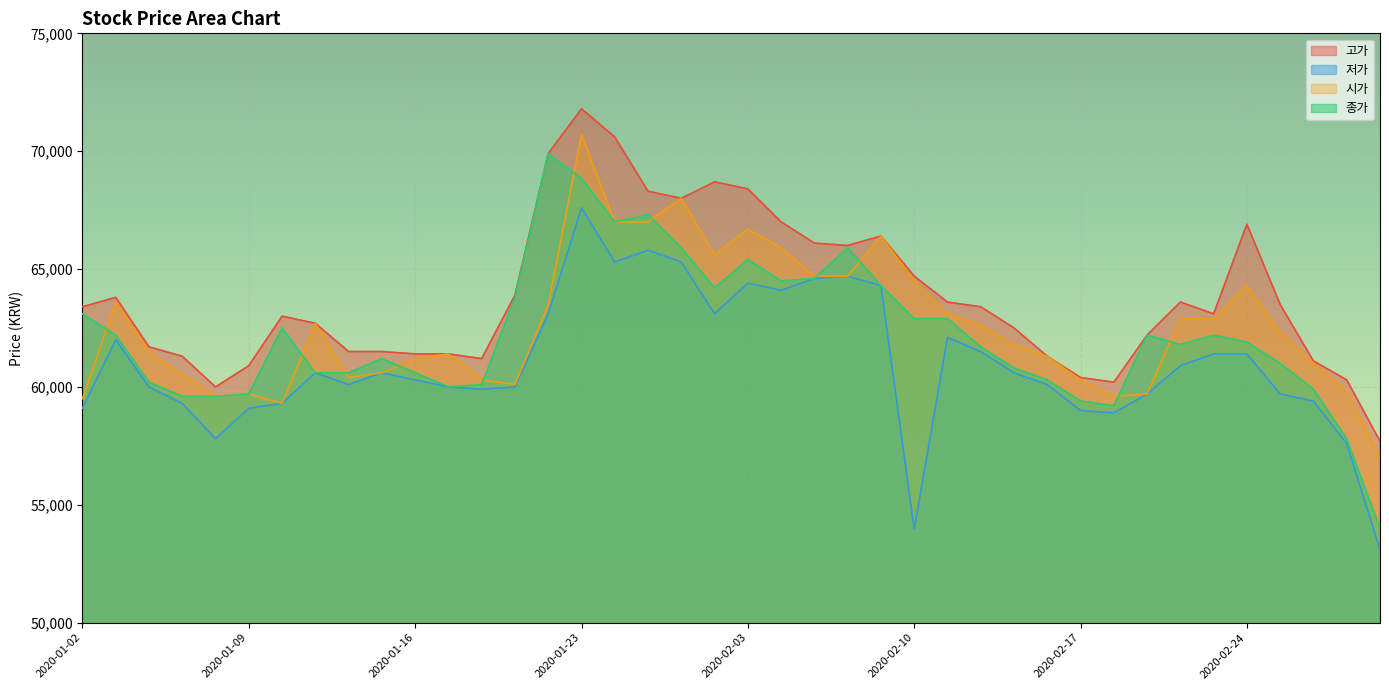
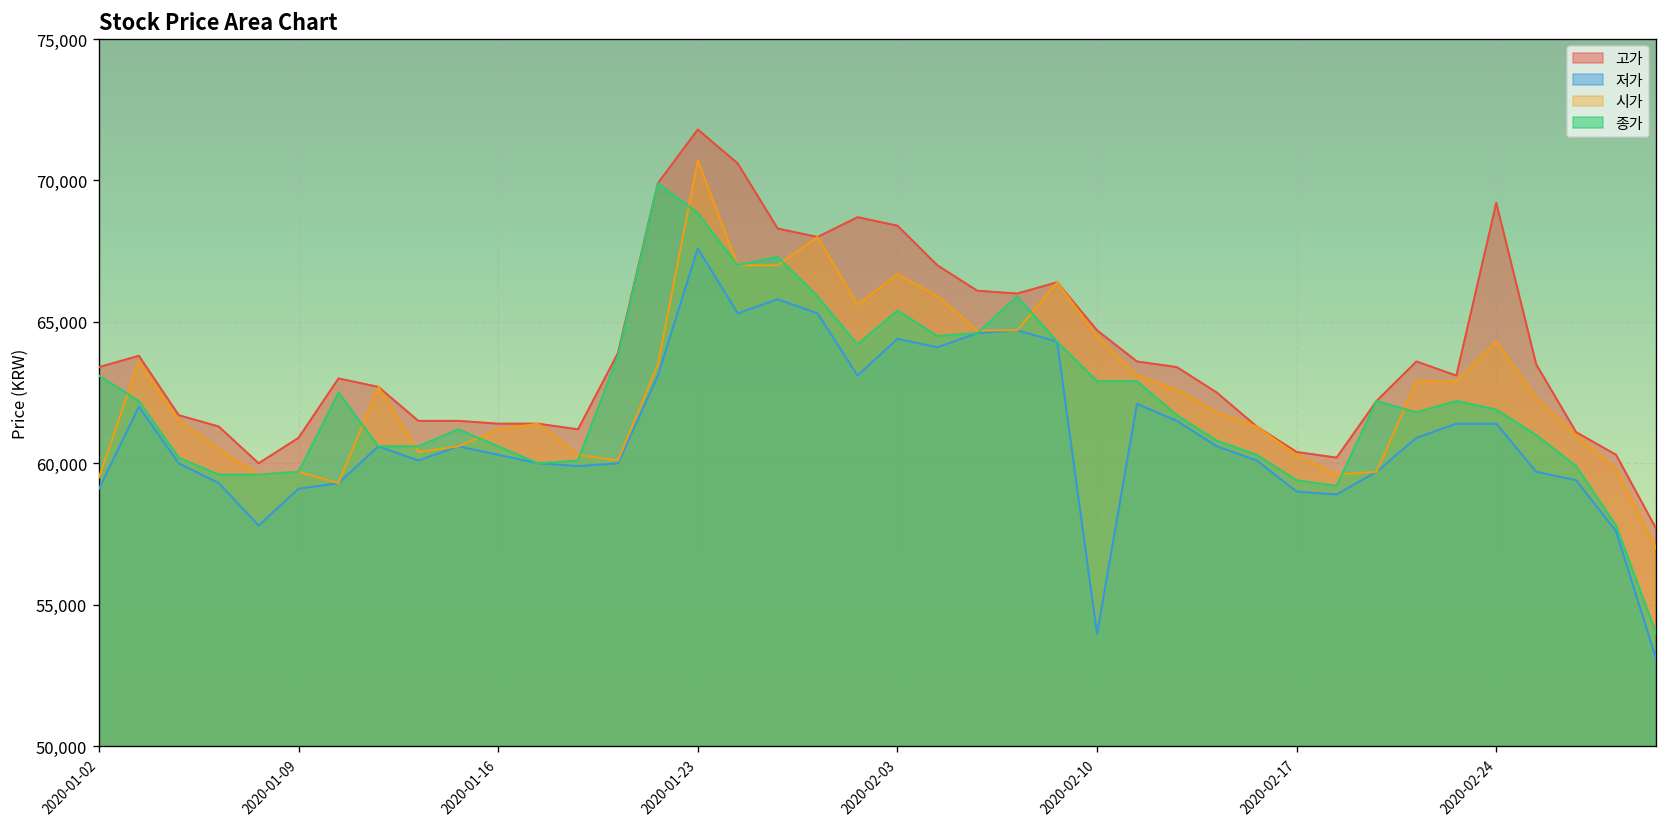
고가, 2020-02-24: 66,900 -> 69,200
